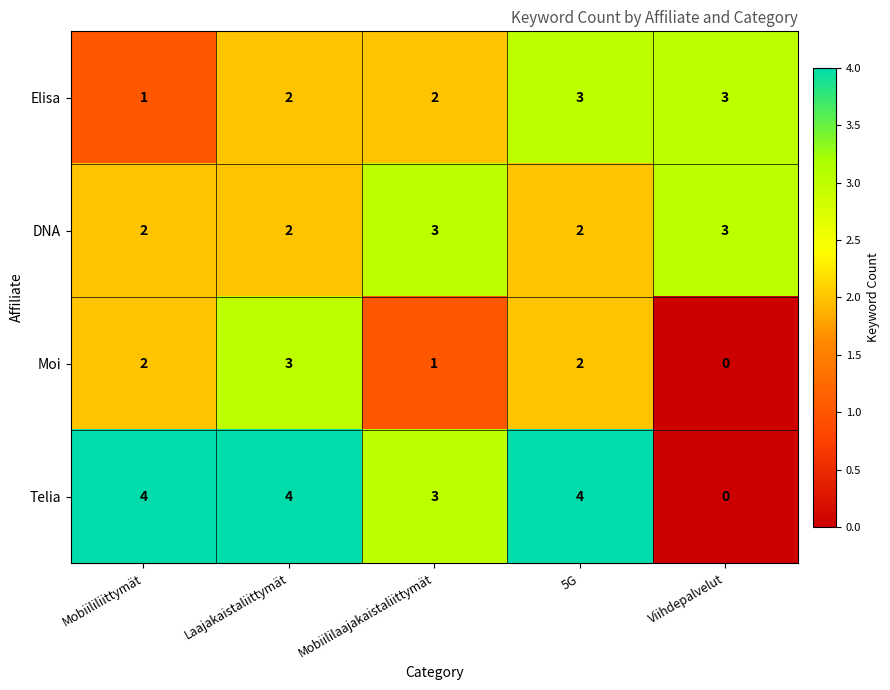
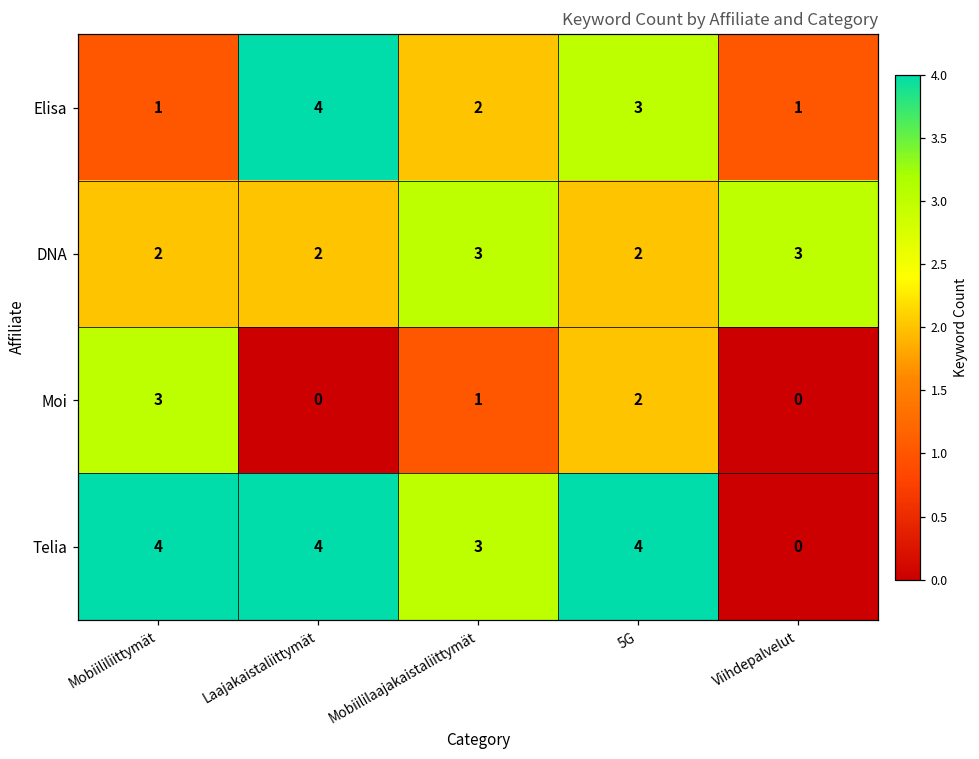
Elisa, Laajakaistaliittymät: 2 -> 4
Elisa, Viihdepalvelut: 3 -> 1
Moi, Mobiililiittymät: 2 -> 3
Moi, Laajakaistaliittymät: 3 -> 0
